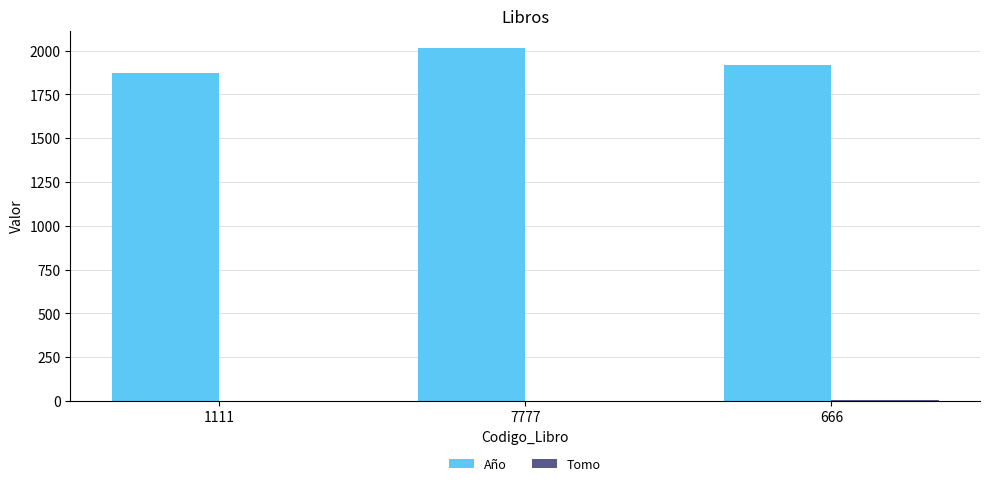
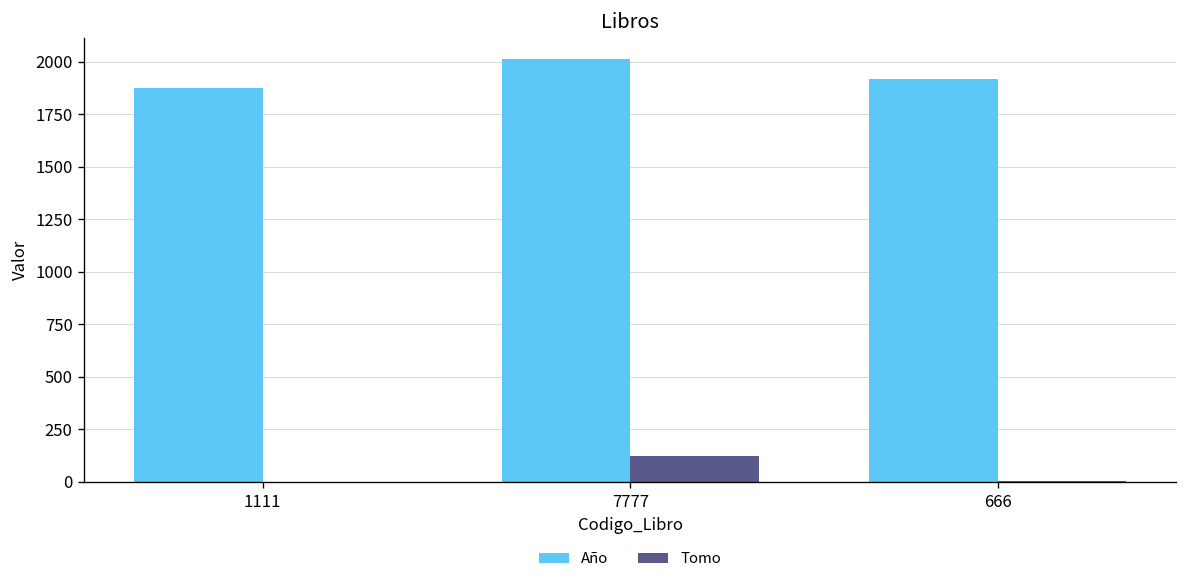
Tomo, 7777: 0 -> 130
